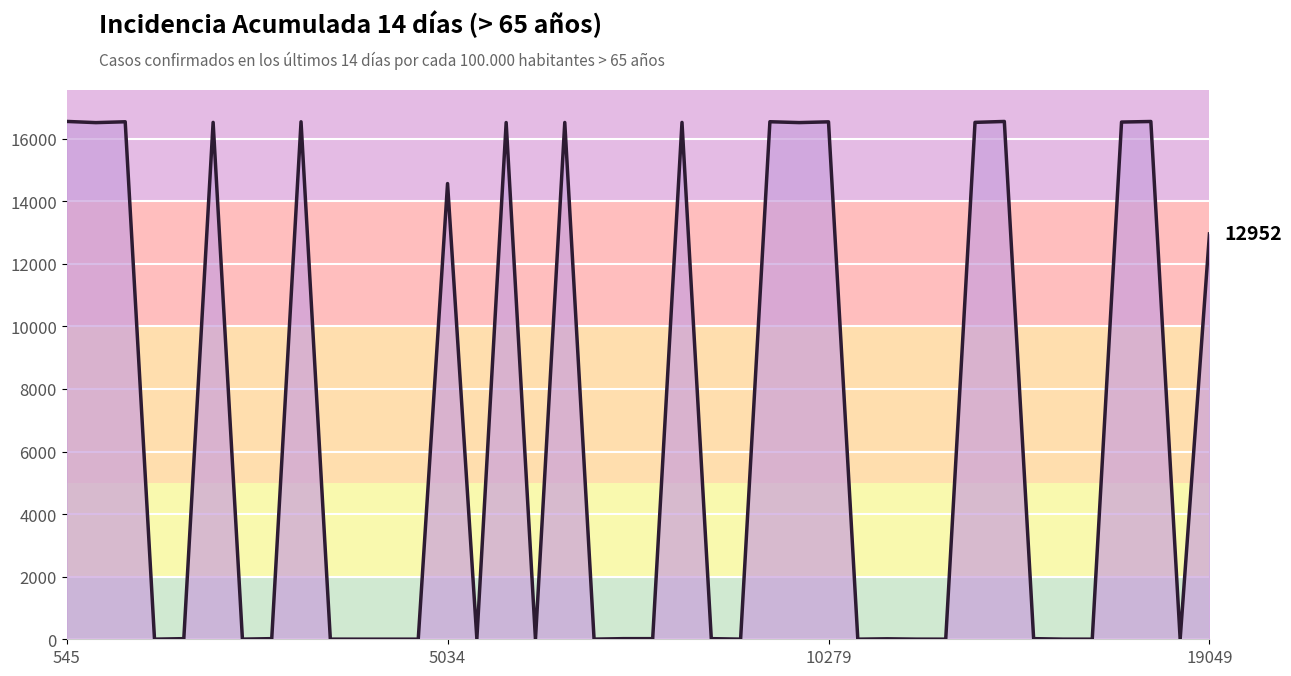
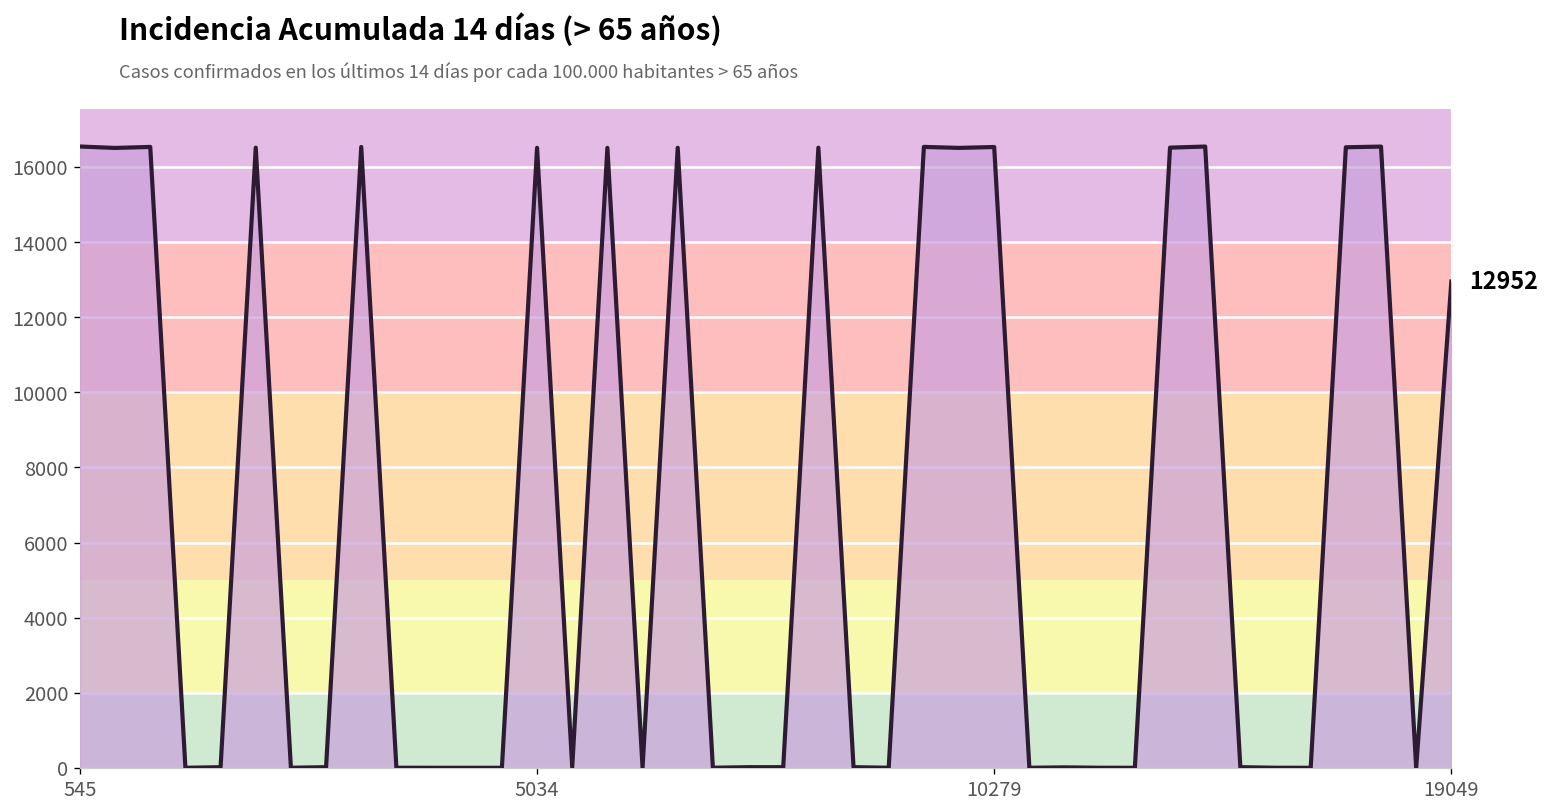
5034: 14600 -> 16500
